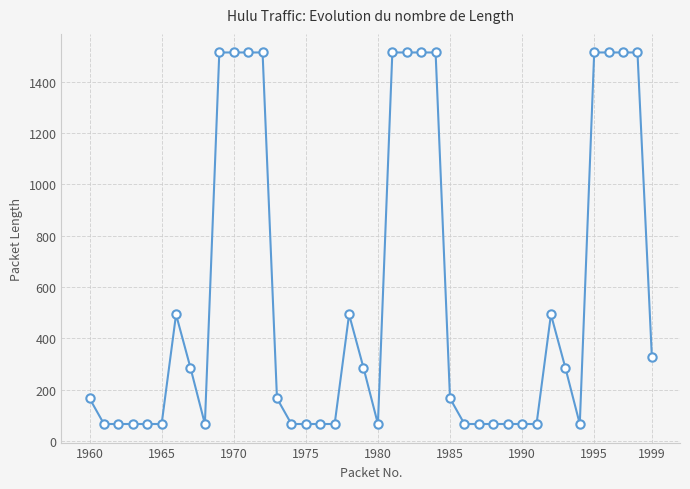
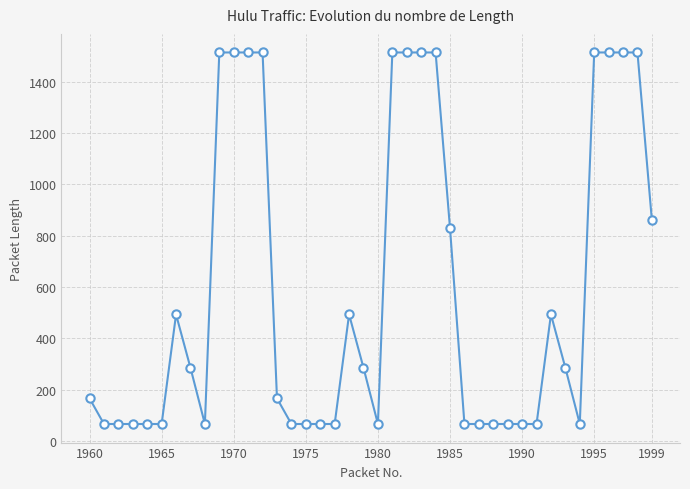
1985: 170 -> 830
1999: 330 -> 860
